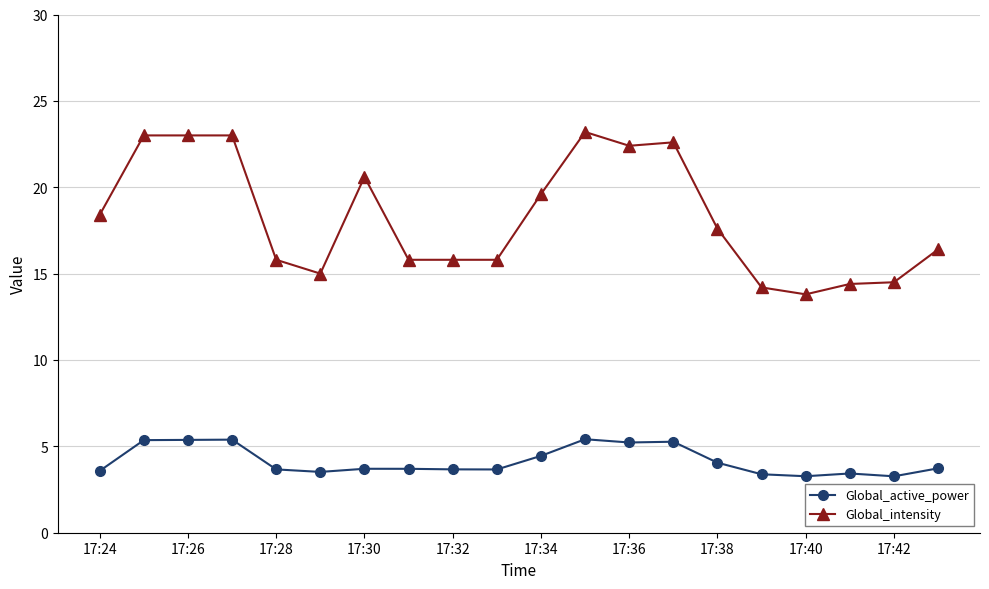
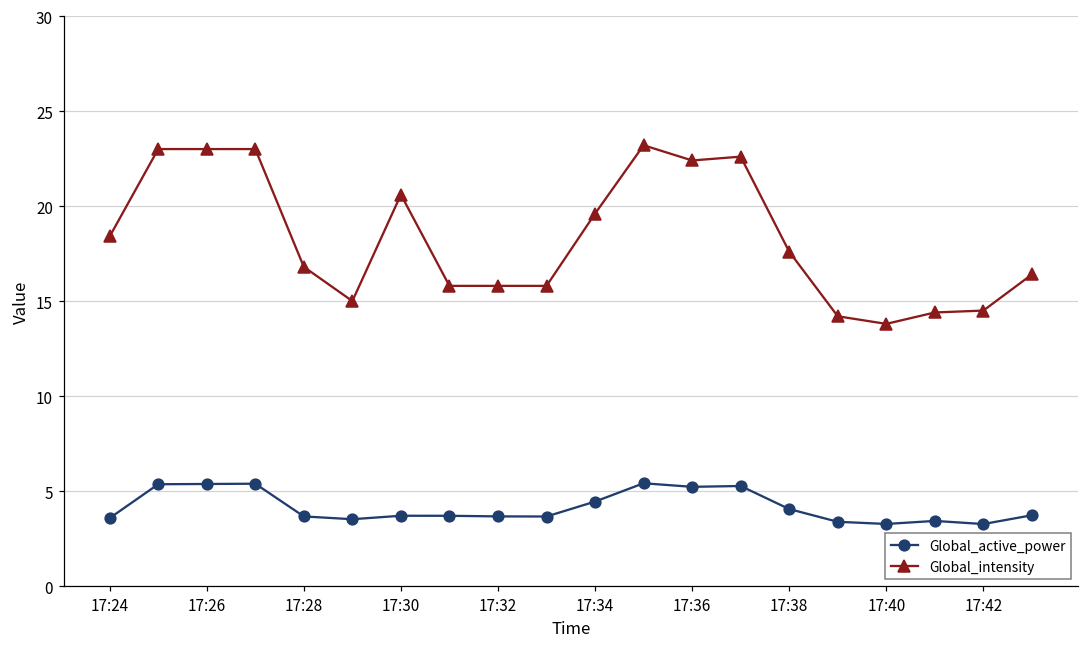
Global_intensity, 17:28: 15.8 -> 16.8
